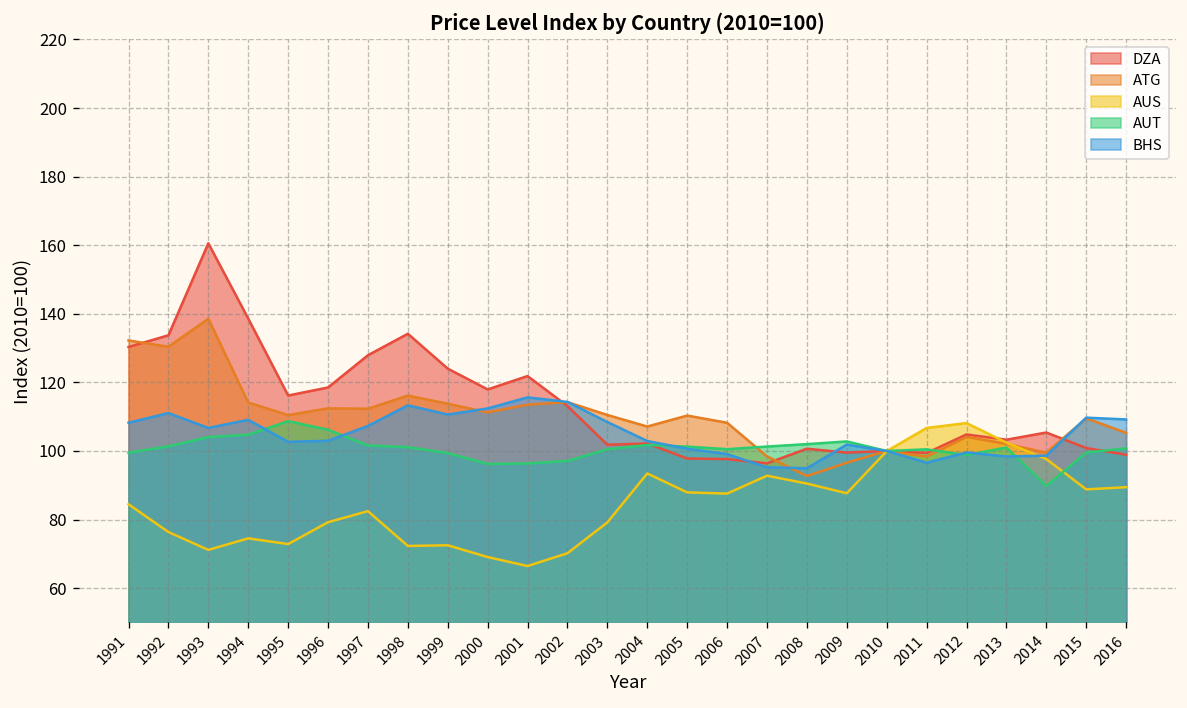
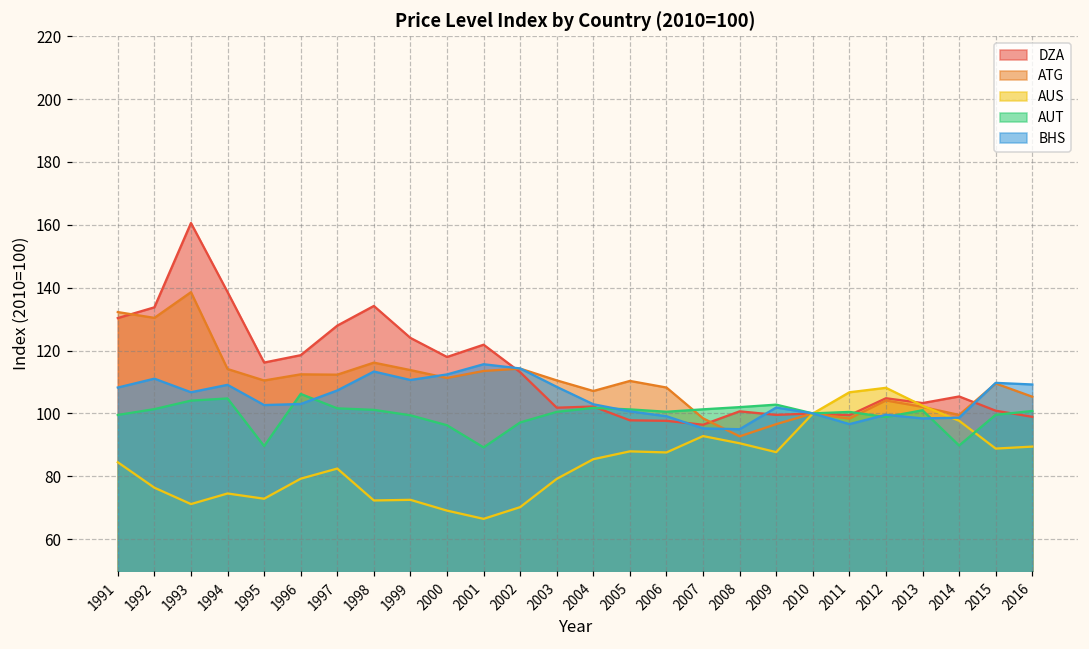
AUT, 1995: 109 -> 90
AUT, 2001: 96 -> 89
AUS, 2004: 93 -> 85
